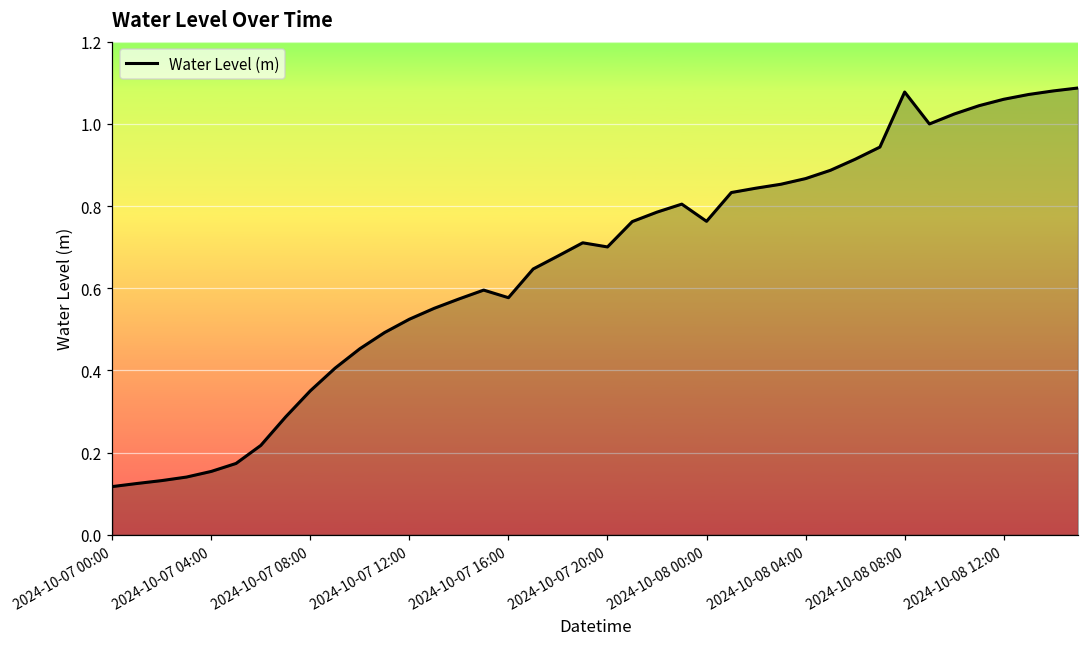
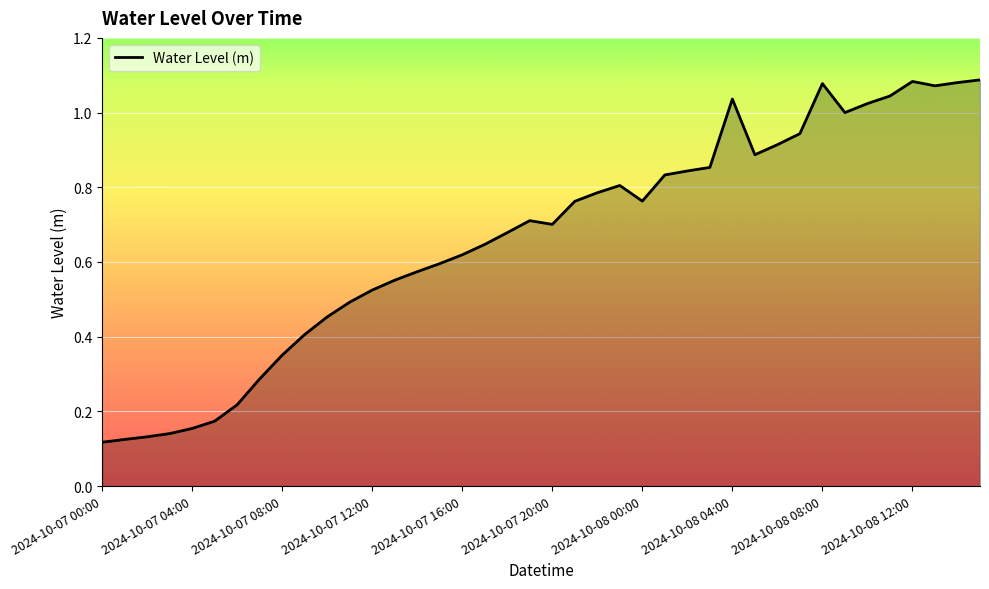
2024-10-07 16:00: 0.58 -> 0.62
2024-10-08 04:00: 0.87 -> 1.04
2024-10-08 12:00: 1.06 -> 1.08
